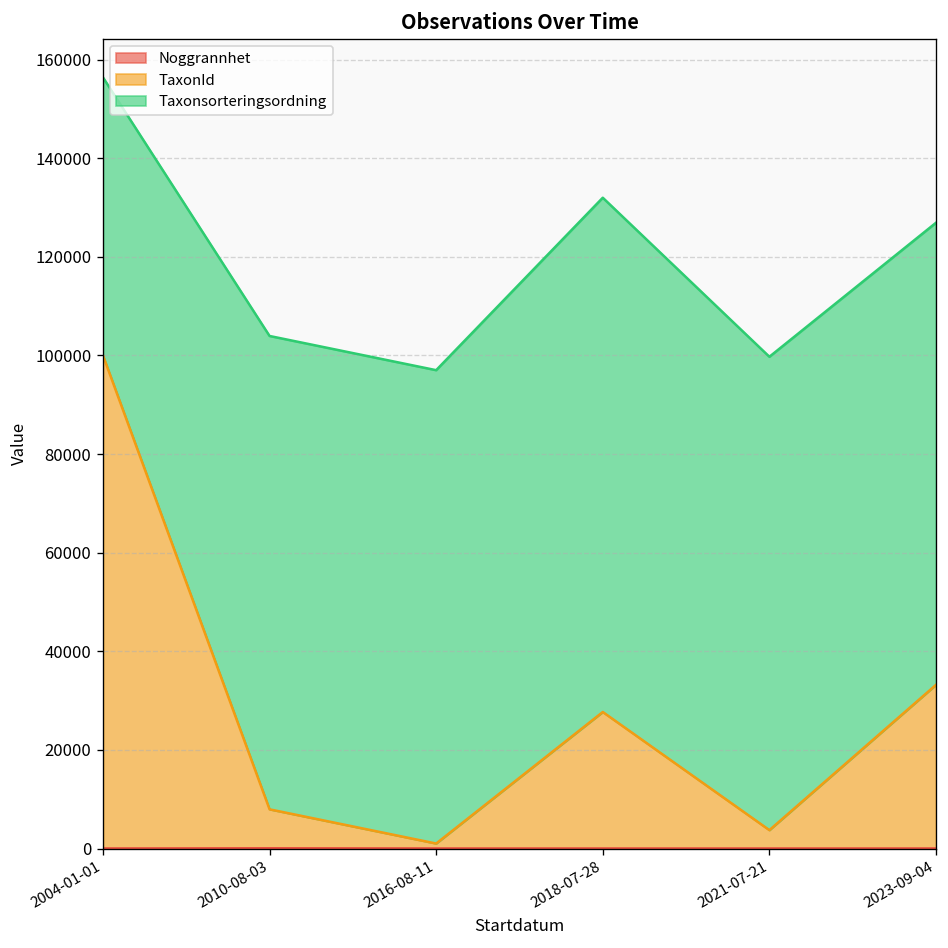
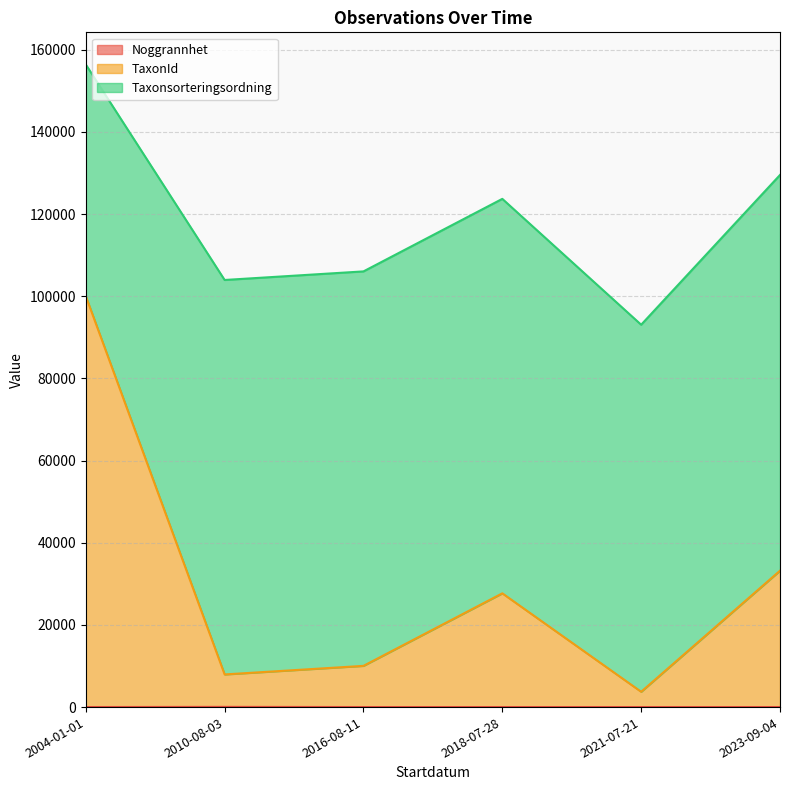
TaxonId, 2016-08-11: 1000 -> 10000
Taxonsorteringsordning, 2018-07-28: 104000 -> 96000
Taxonsorteringsordning, 2021-07-21: 96000 -> 89000
Taxonsorteringsordning, 2023-09-04: 94000 -> 96000
